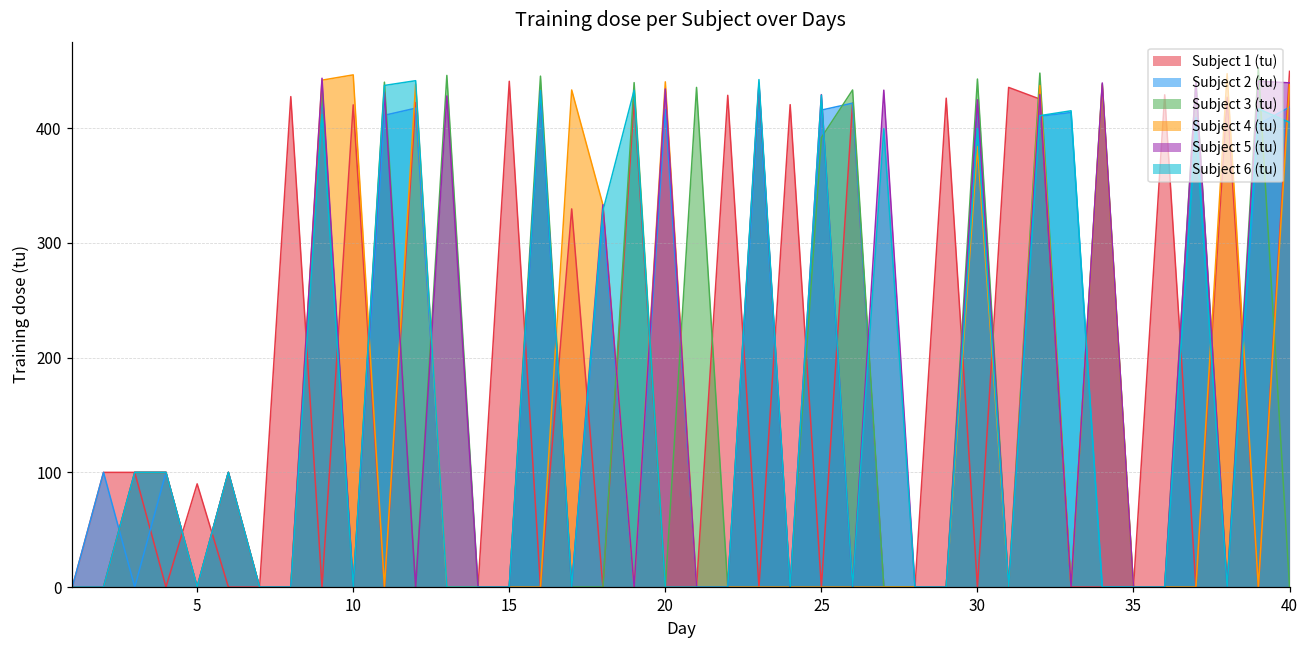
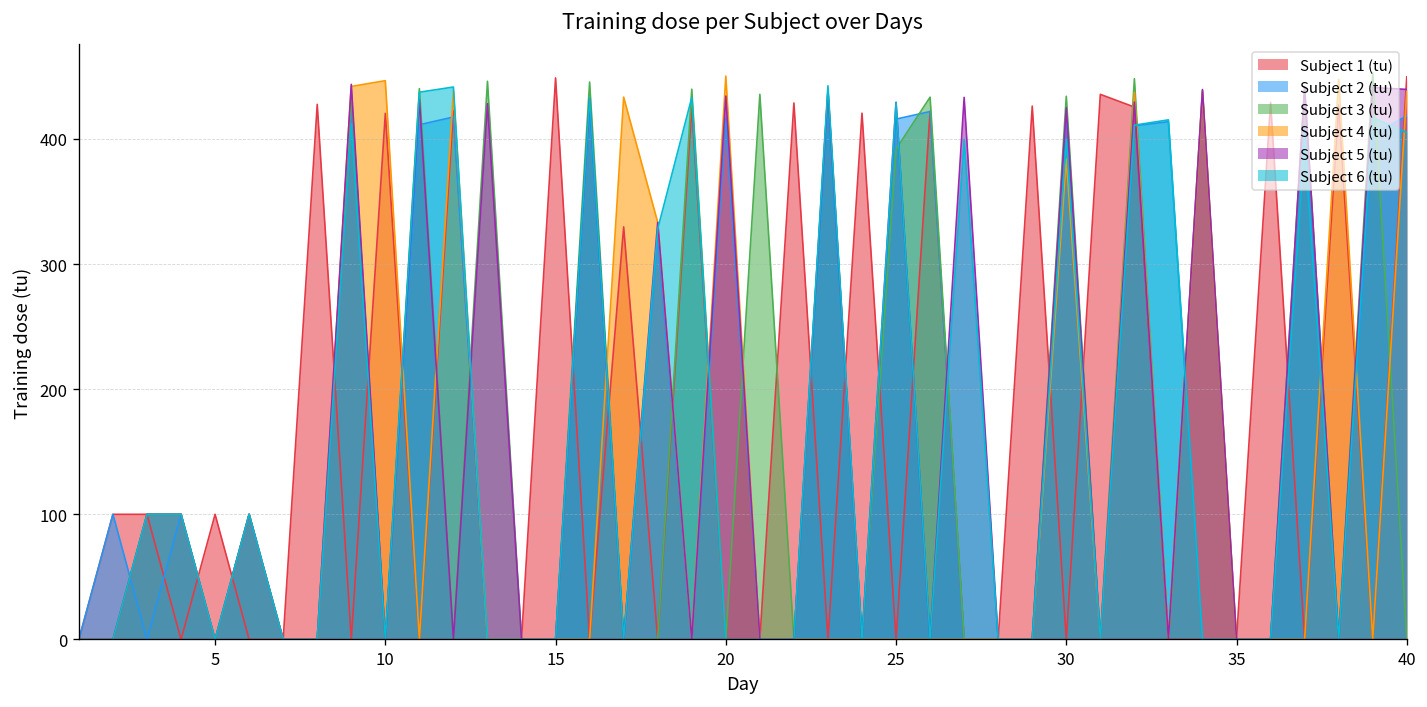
Subject 1 (tu), 5: 90 -> 100
Subject 1 (tu), 15: 441 -> 449
Subject 4 (tu), 20: 440 -> 450
Subject 3 (tu), 30: 443 -> 434
